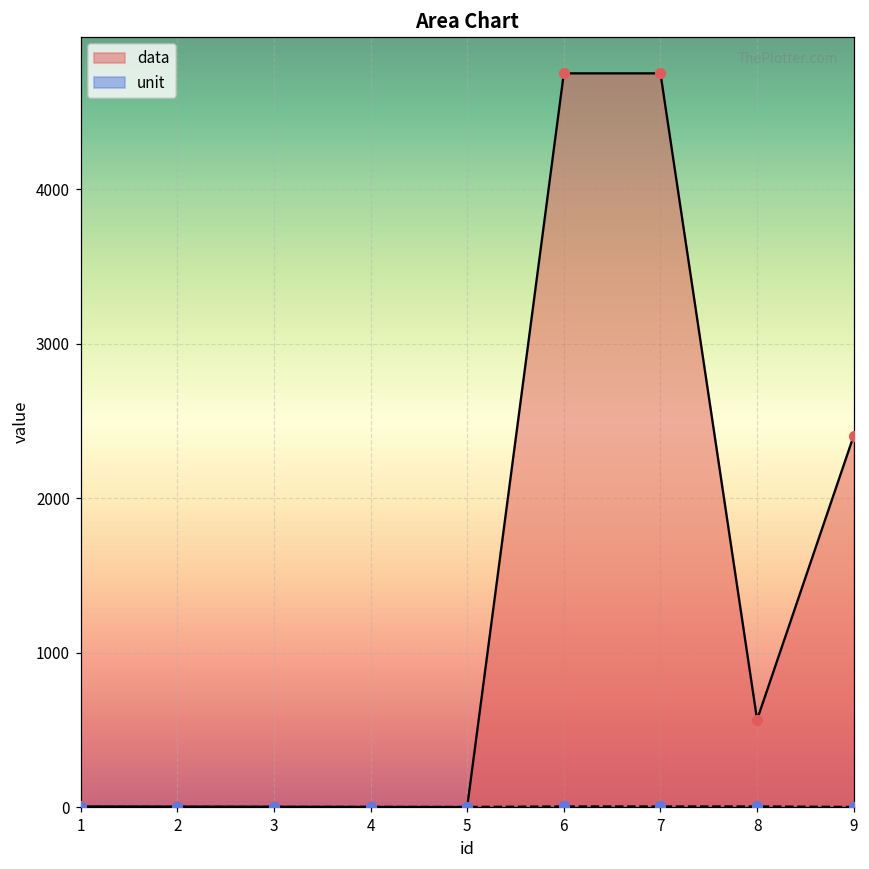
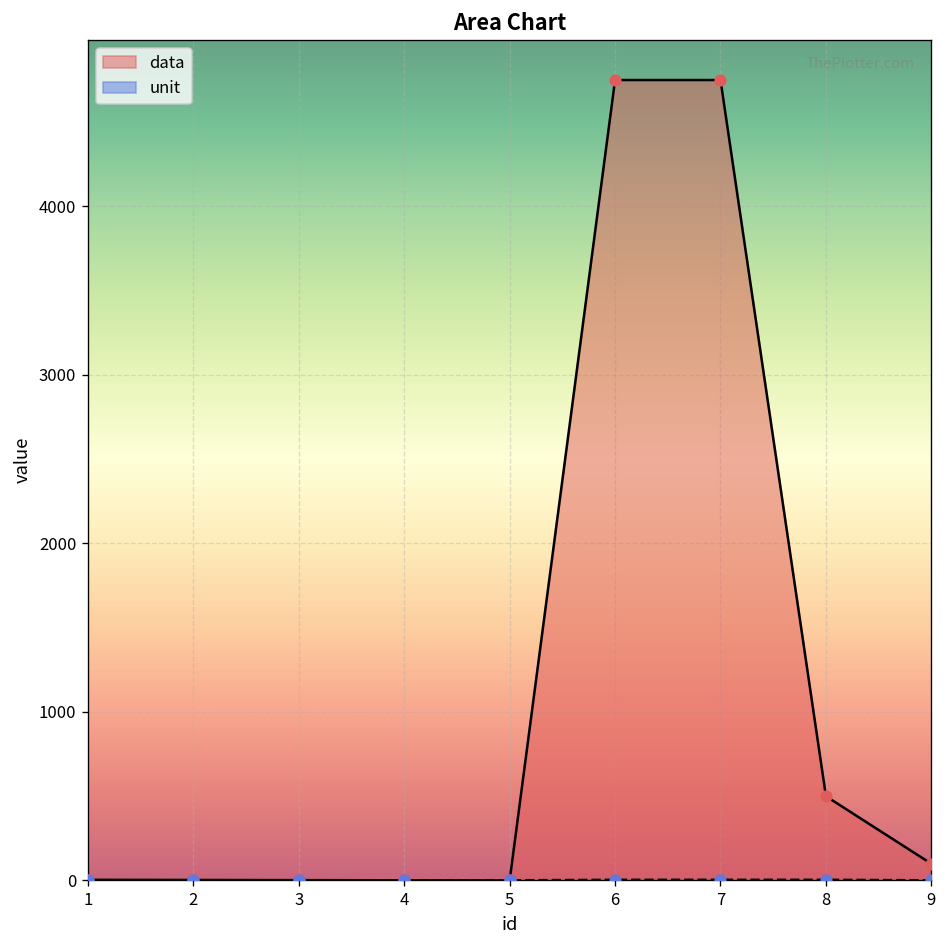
data, 8: 570 -> 500
data, 9: 2410 -> 100
